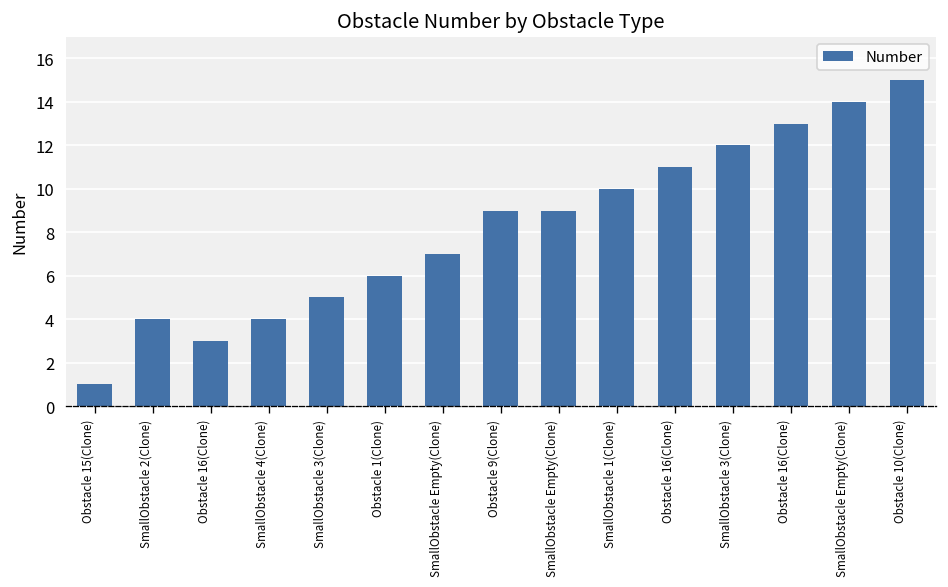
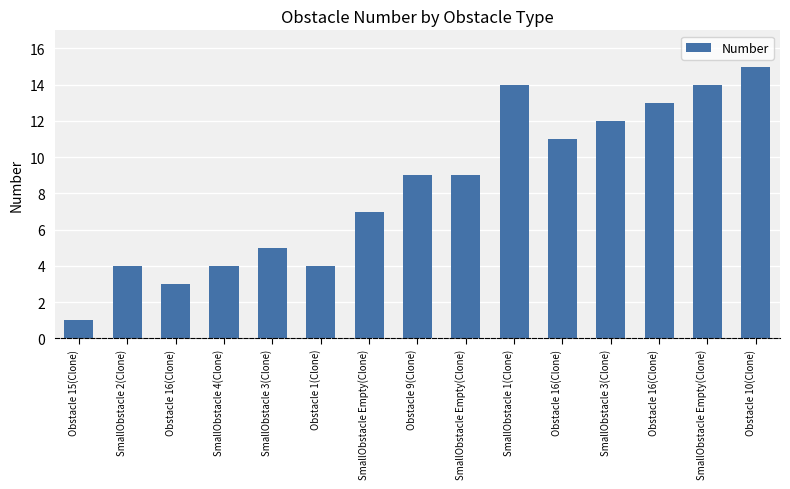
Obstacle 1(Clone): 6 -> 4
SmallObstacle 1(Clone): 10 -> 14
